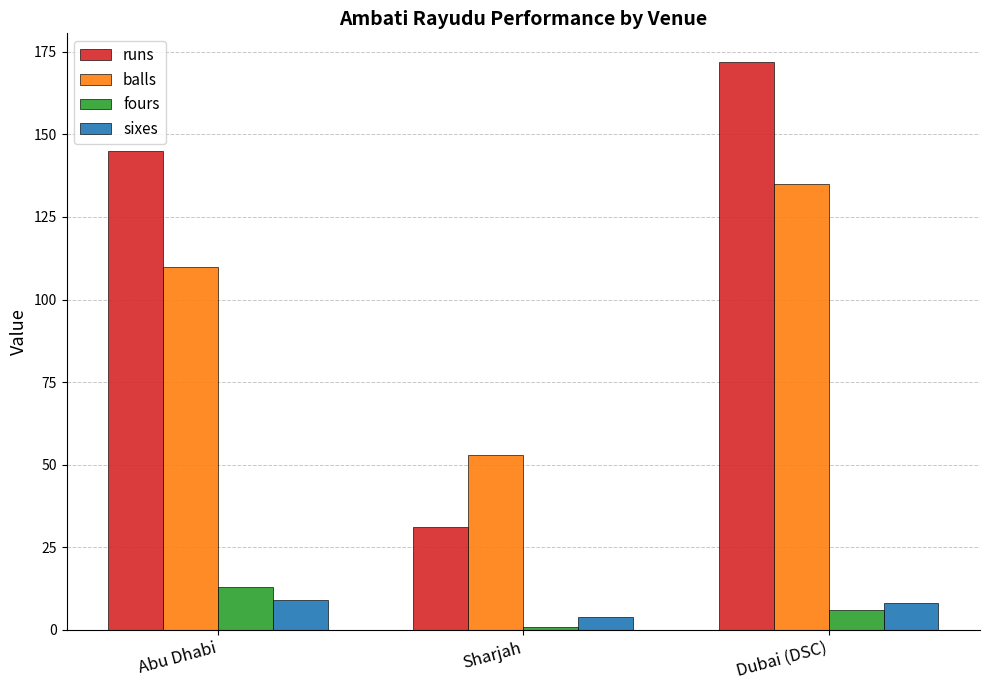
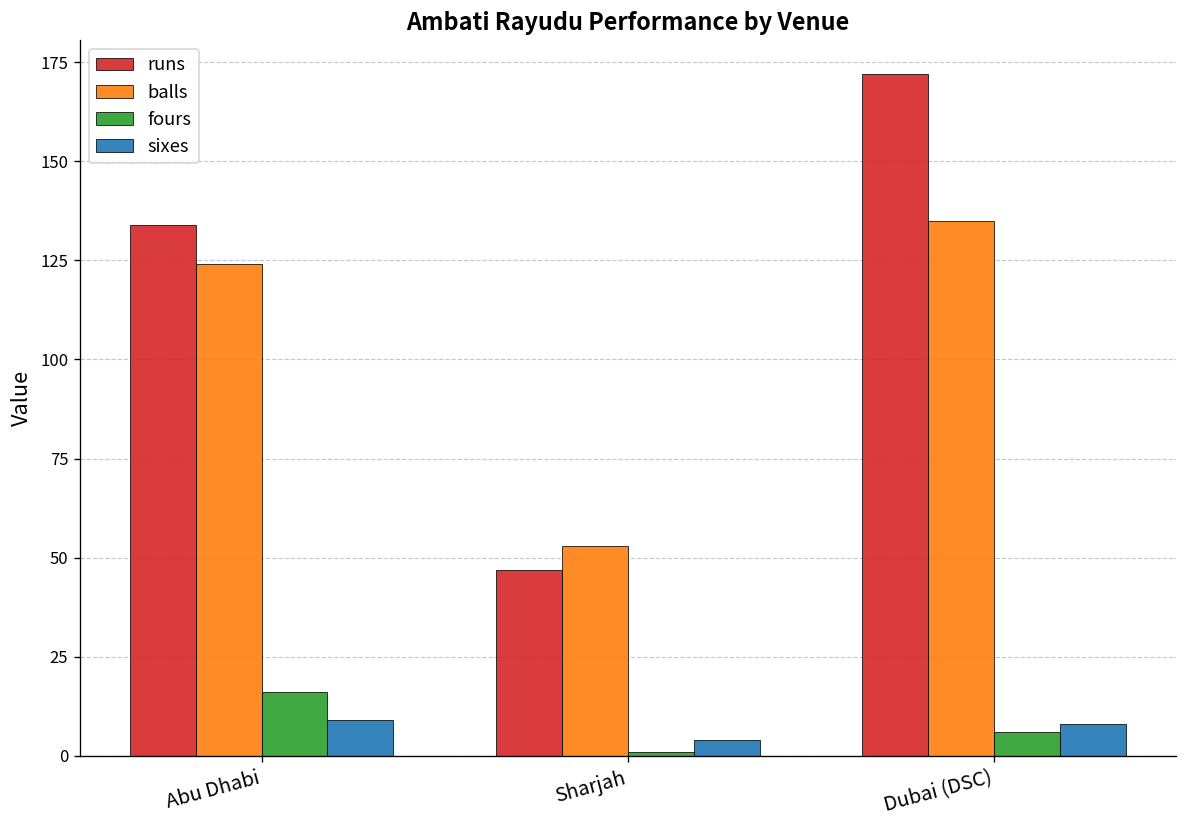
runs, Abu Dhabi: 145 -> 134
balls, Abu Dhabi: 110 -> 124
fours, Abu Dhabi: 13 -> 16
runs, Sharjah: 31 -> 47
